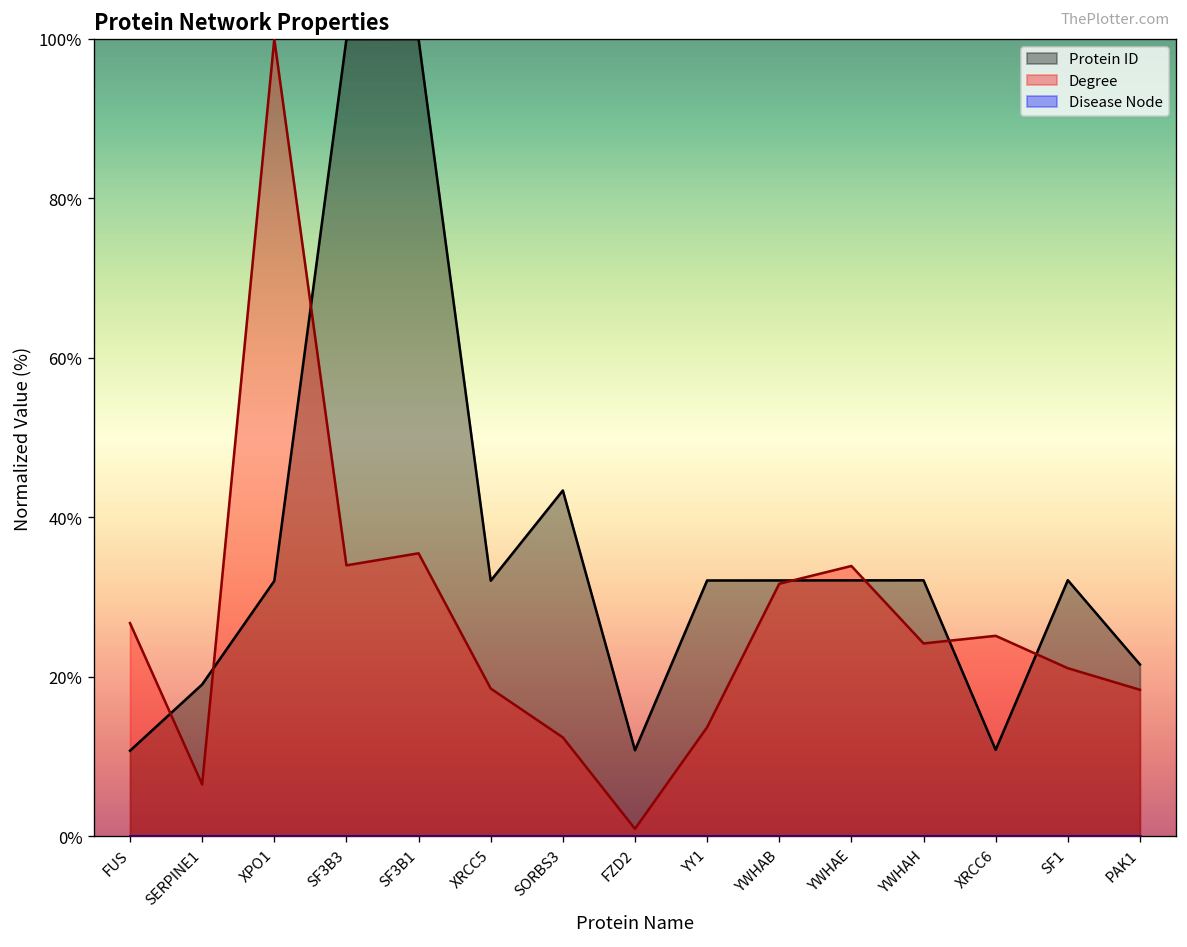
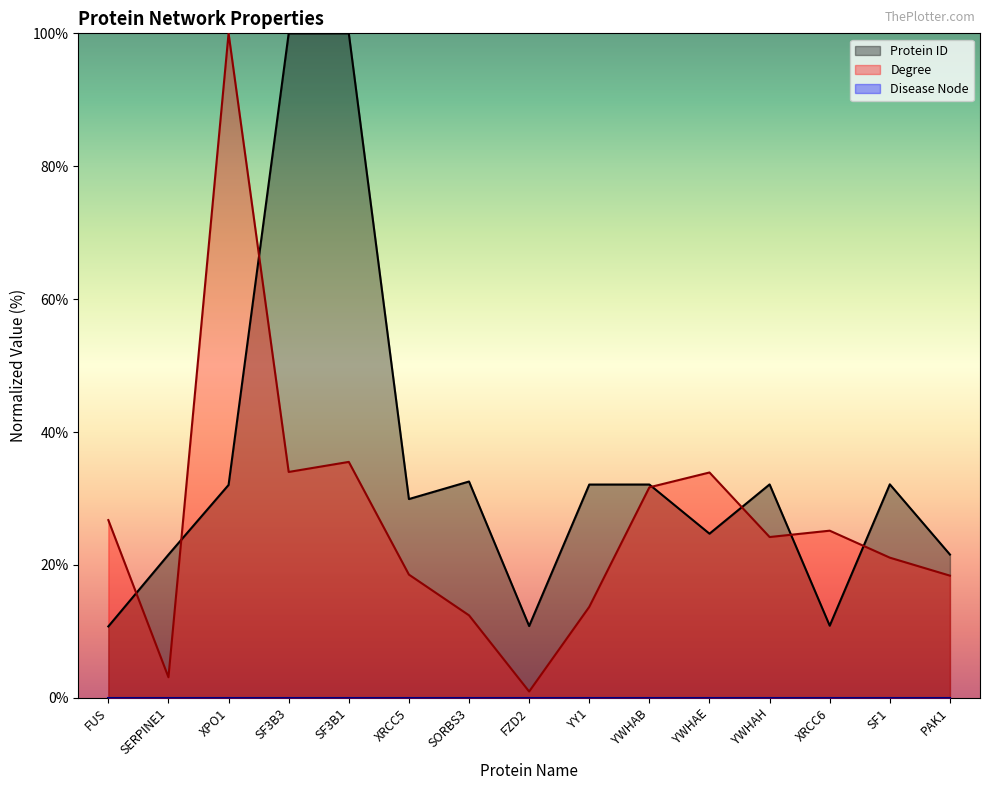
Protein ID, SERPINE1: 19% -> 22%
Degree, SERPINE1: 7% -> 3%
Protein ID, XRCC5: 32% -> 30%
Protein ID, SORBS3: 43% -> 33%
Protein ID, YWHAE: 32% -> 25%
